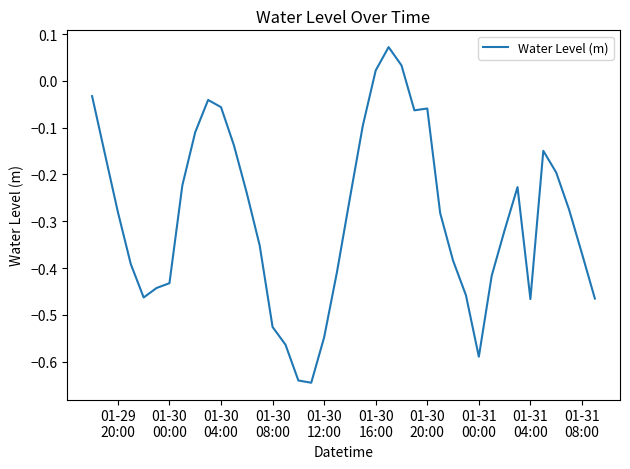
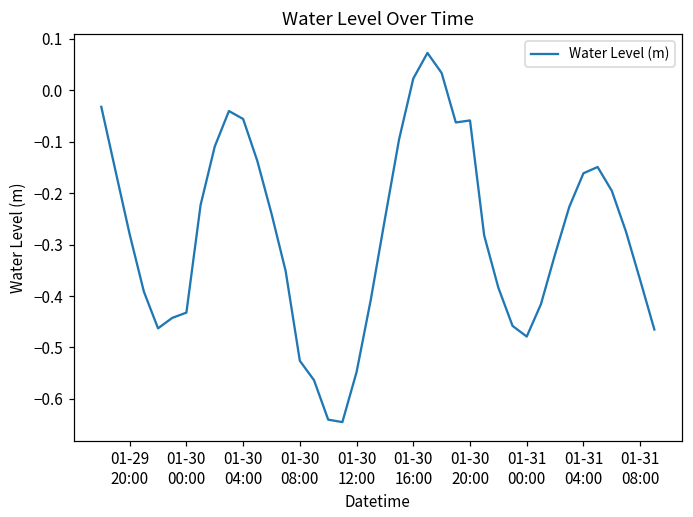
01-31 00:00: -0.59 -> -0.48
01-31 04:00: -0.47 -> -0.16
